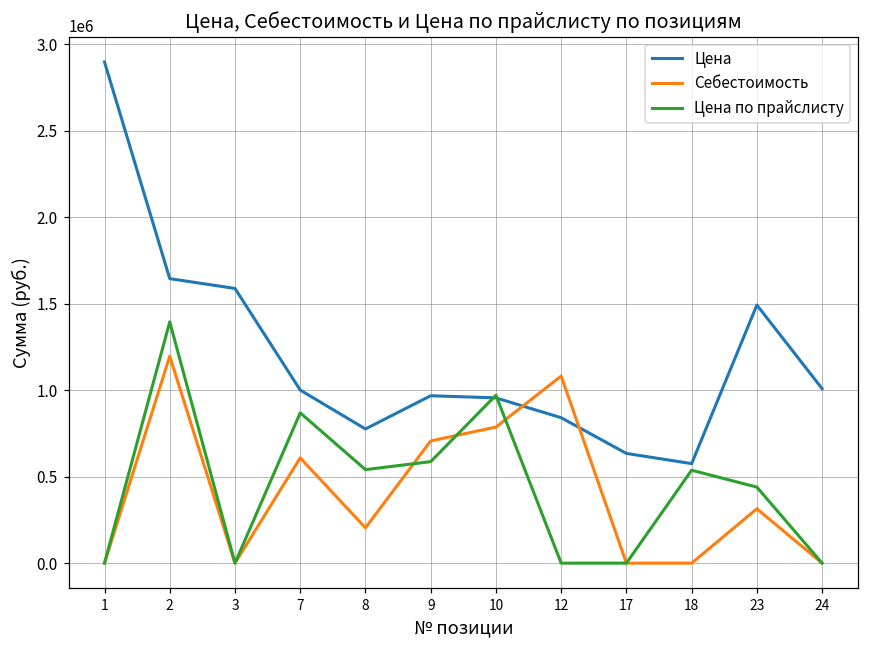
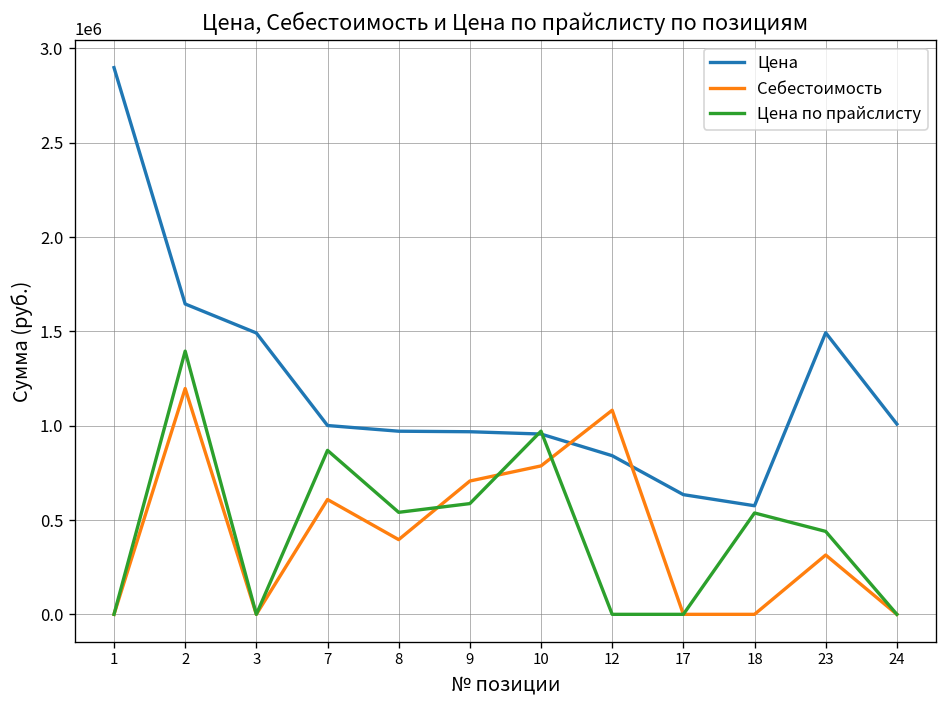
Цена, 3: 1590000 -> 1490000
Цена, 8: 780000 -> 970000
Себестоимость, 8: 200000 -> 400000
